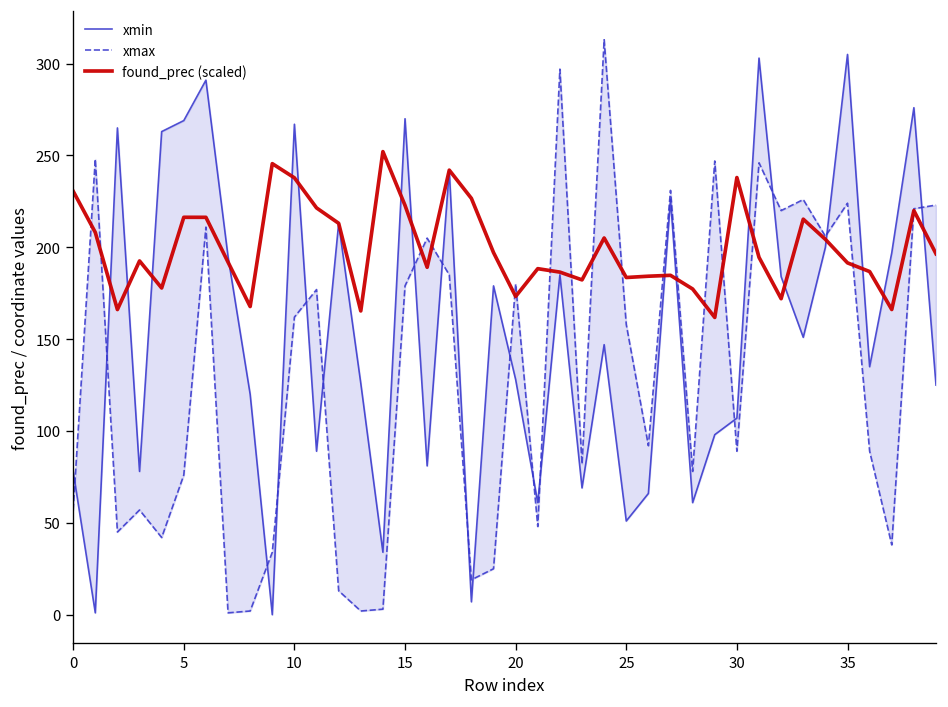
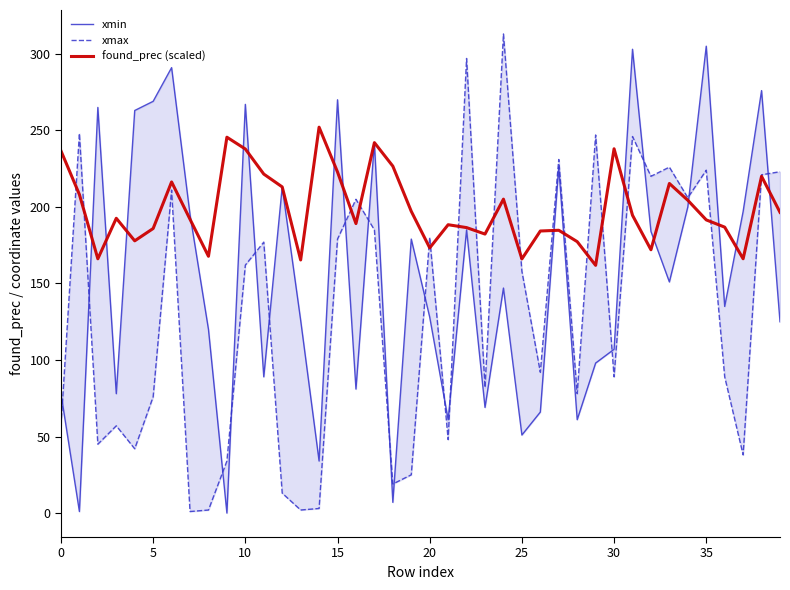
found_prec (scaled), 0: 231 -> 237
found_prec (scaled), 5: 216 -> 186
found_prec (scaled), 25: 184 -> 166
